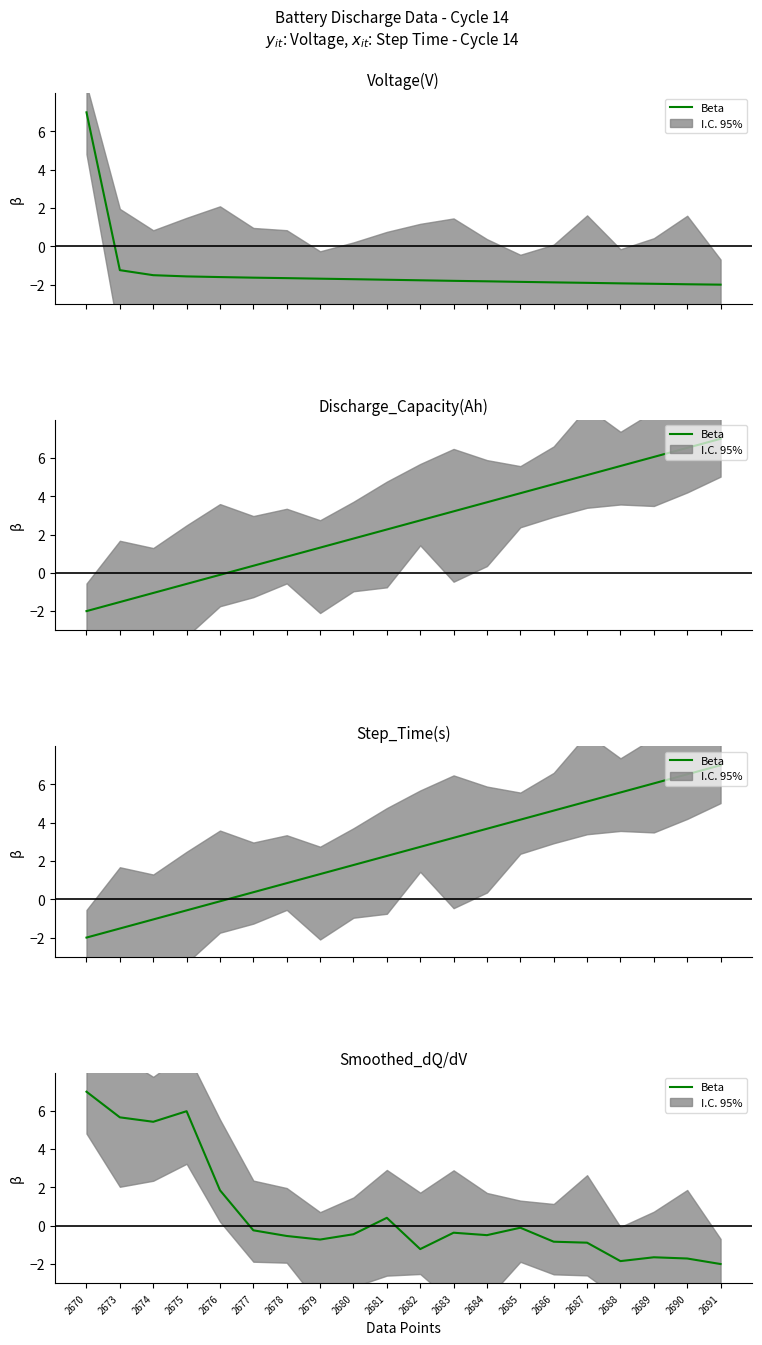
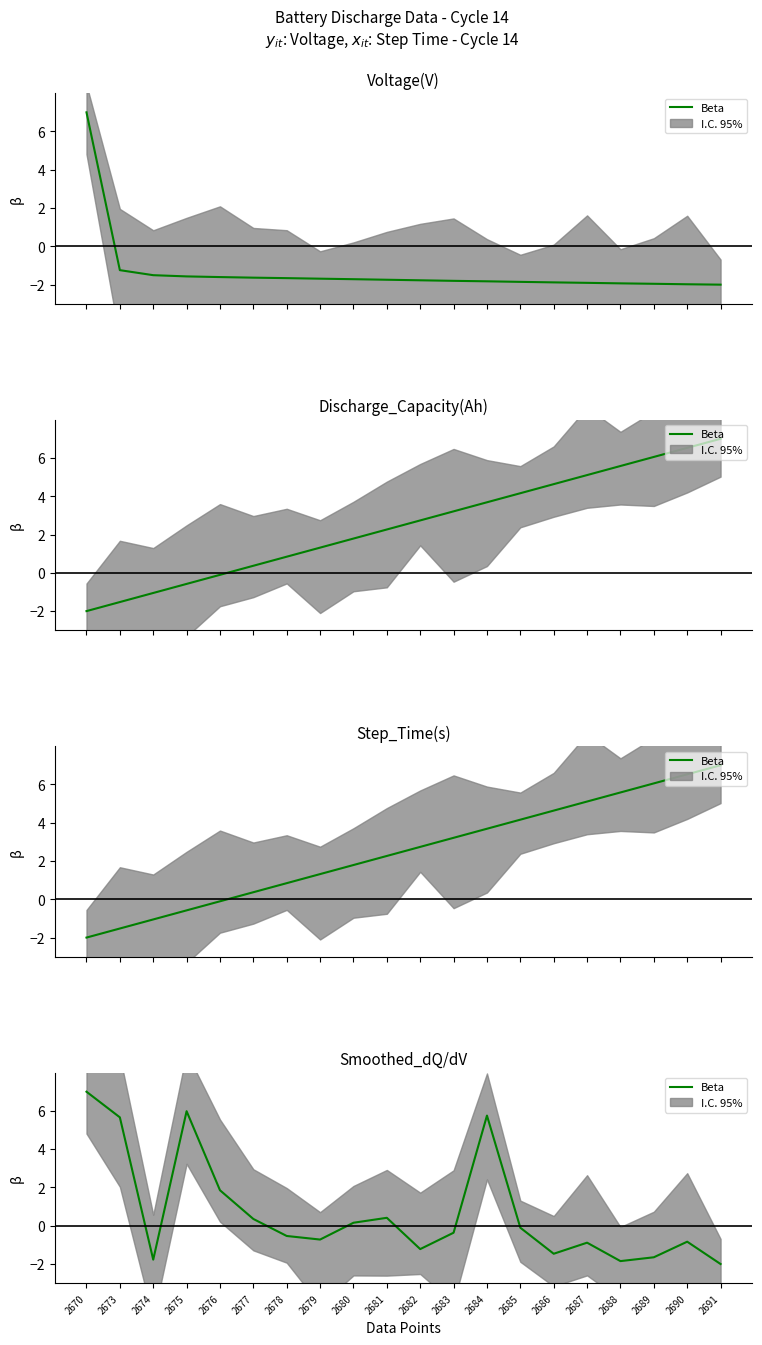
Smoothed_dQ/dV, Beta, 2674: 5.4 -> -1.8
Smoothed_dQ/dV, Beta, 2677: -0.2 -> 0.4
Smoothed_dQ/dV, Beta, 2680: -0.4 -> 0.2
Smoothed_dQ/dV, Beta, 2684: -0.5 -> 5.8
Smoothed_dQ/dV, Beta, 2686: -0.8 -> -1.5
Smoothed_dQ/dV, Beta, 2690: -1.7 -> -0.8
